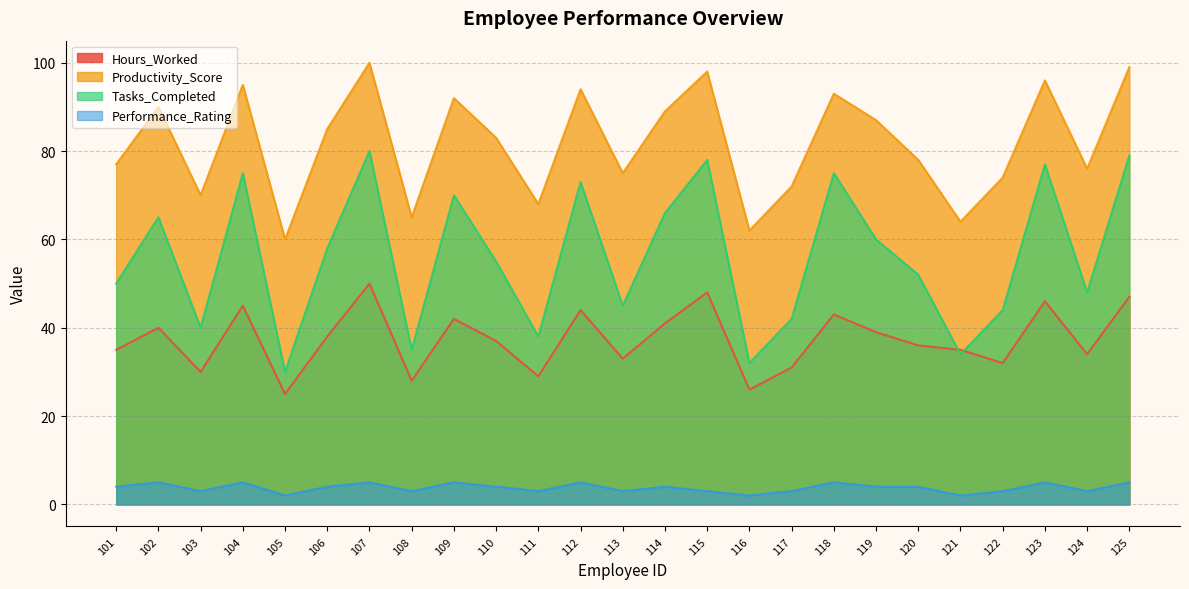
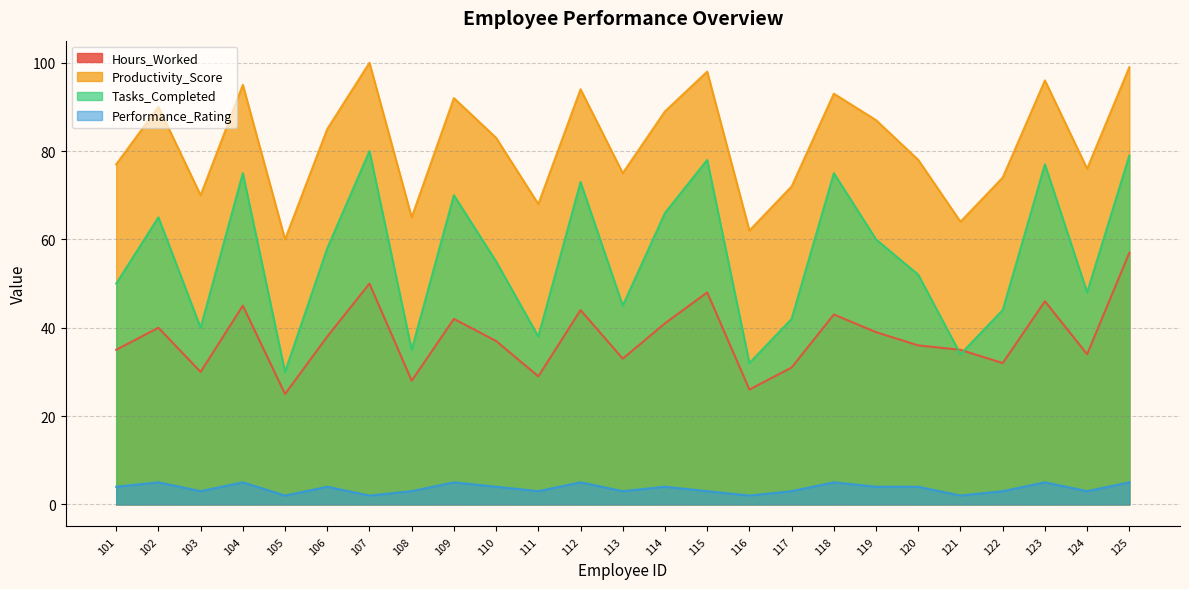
Performance_Rating, 107: 5 -> 2
Hours_Worked, 125: 47 -> 57
